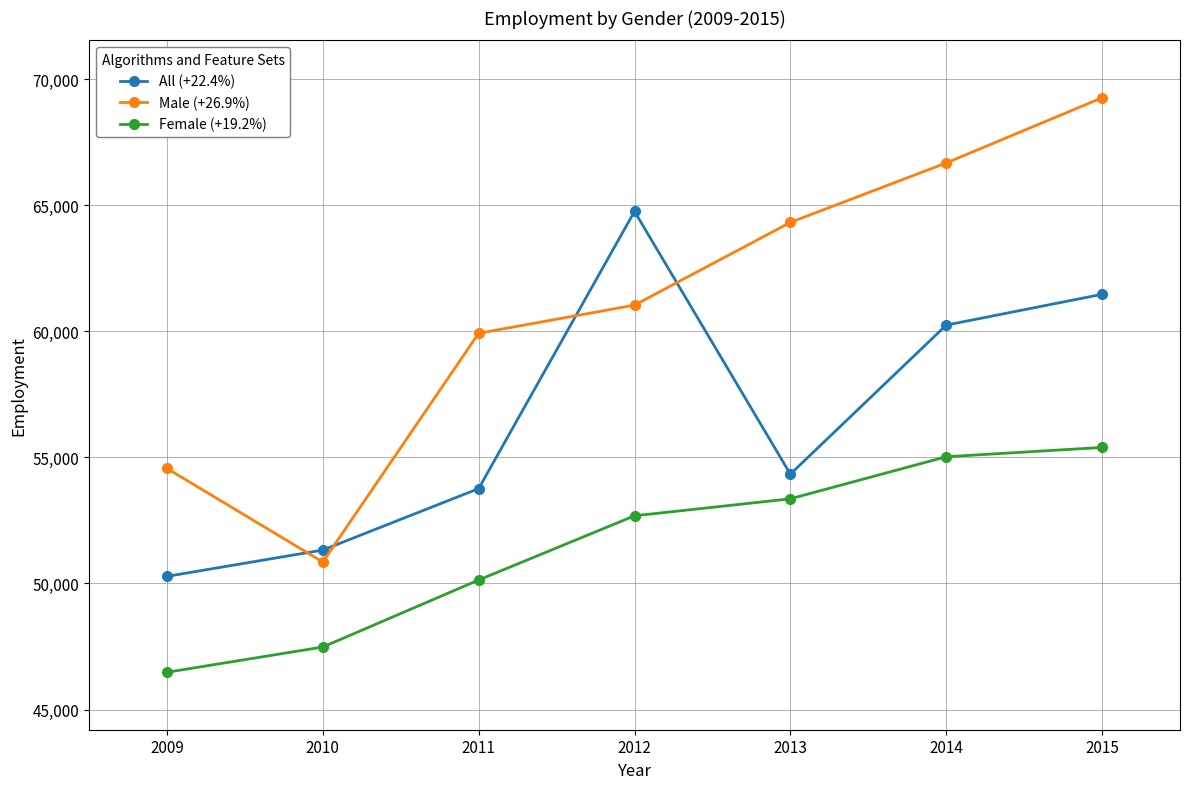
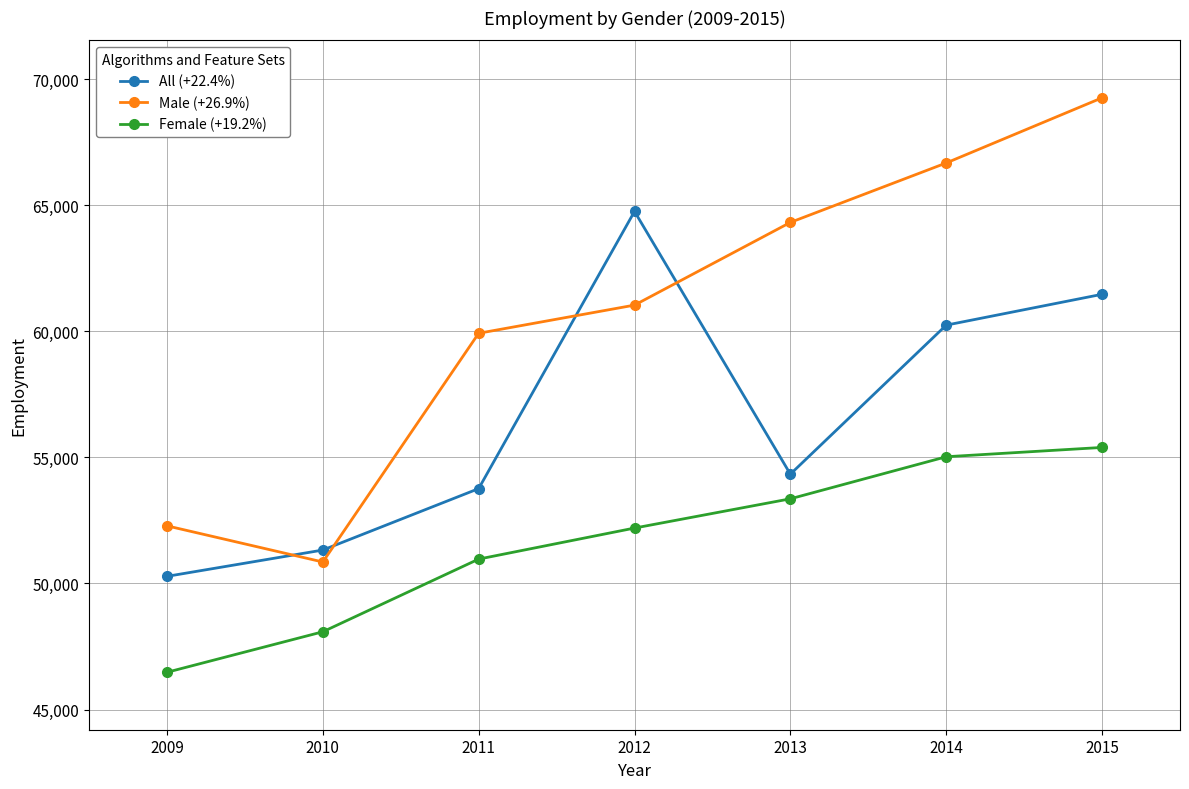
Male (+26.9%), 2009: 54,600 -> 52,300
Female (+19.2%), 2010: 47,500 -> 48,100
Female (+19.2%), 2011: 50,100 -> 51,000
Female (+19.2%), 2012: 52,700 -> 52,200
